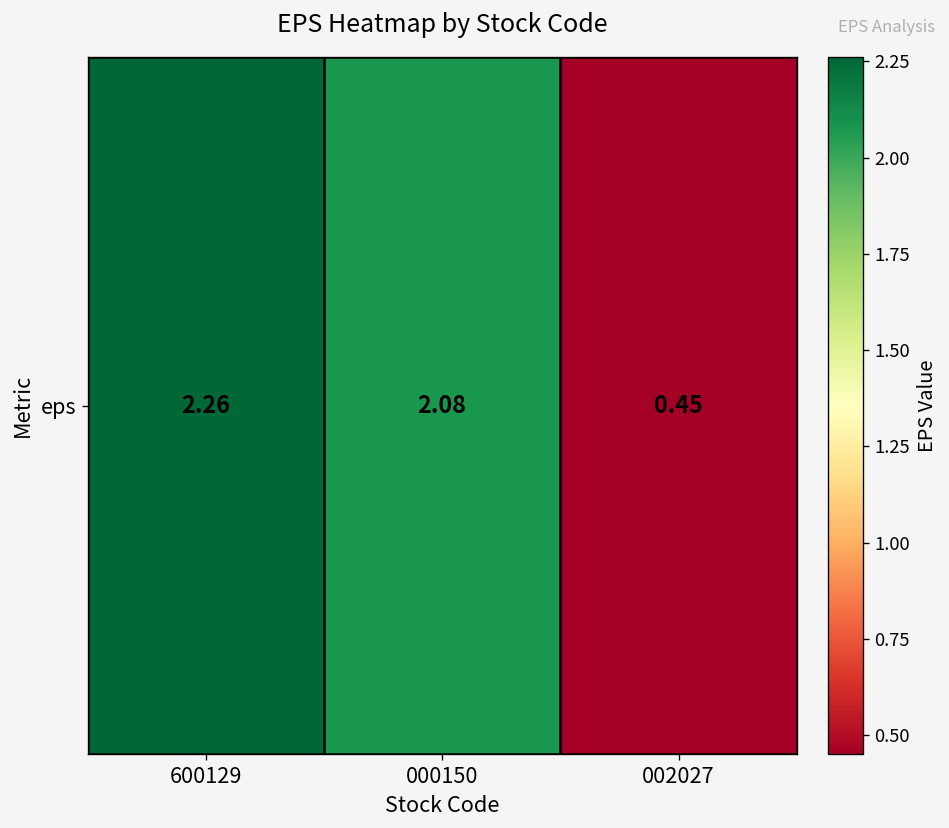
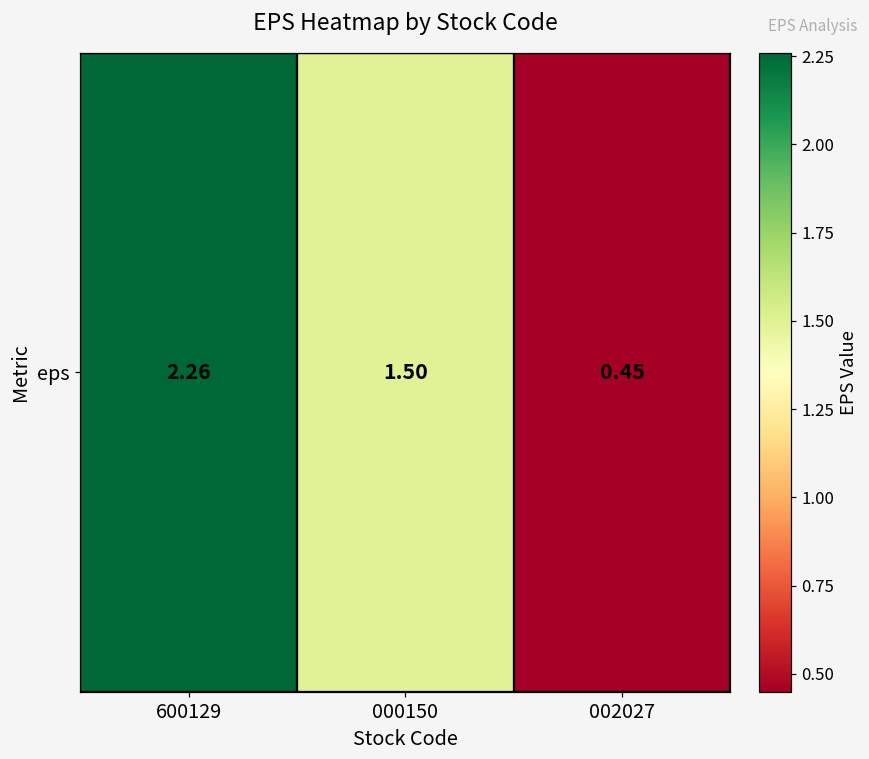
eps, 000150: 2.08 -> 1.50
